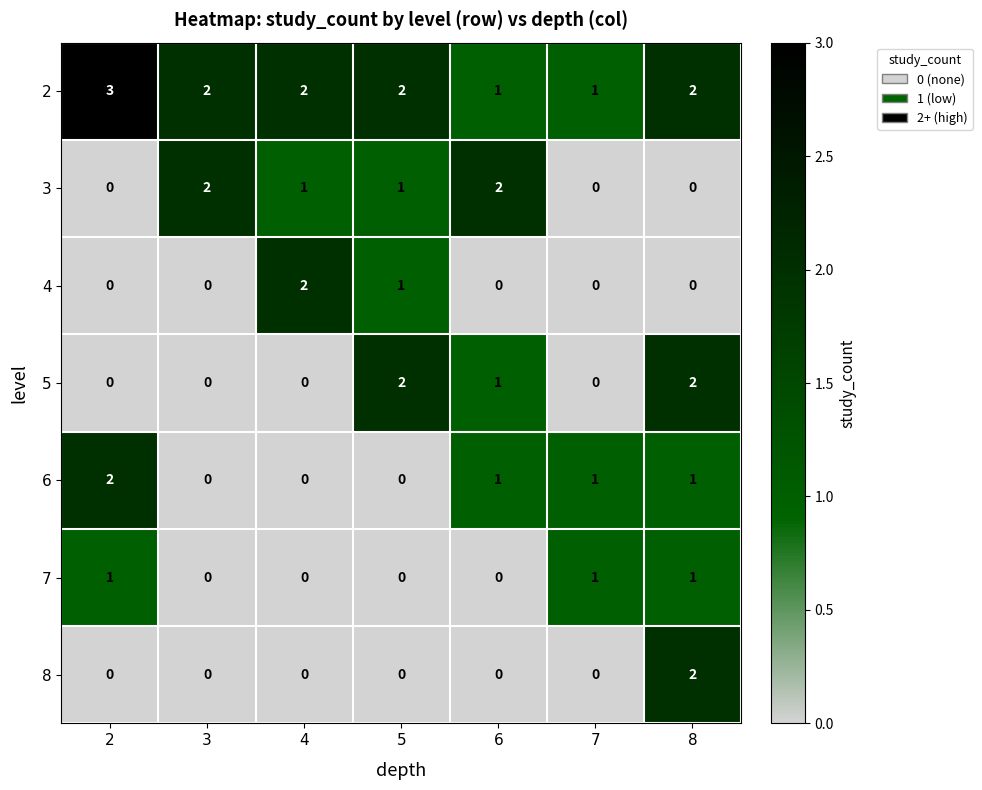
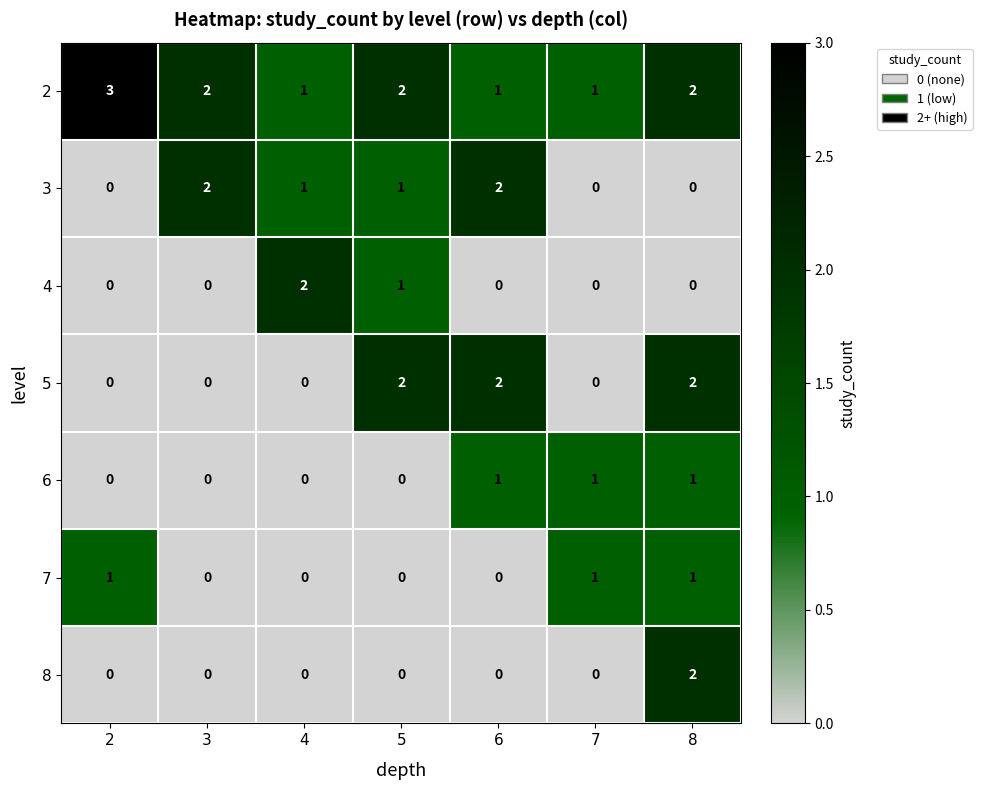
2, 4: 2 -> 1
5, 6: 1 -> 2
6, 2: 2 -> 0
